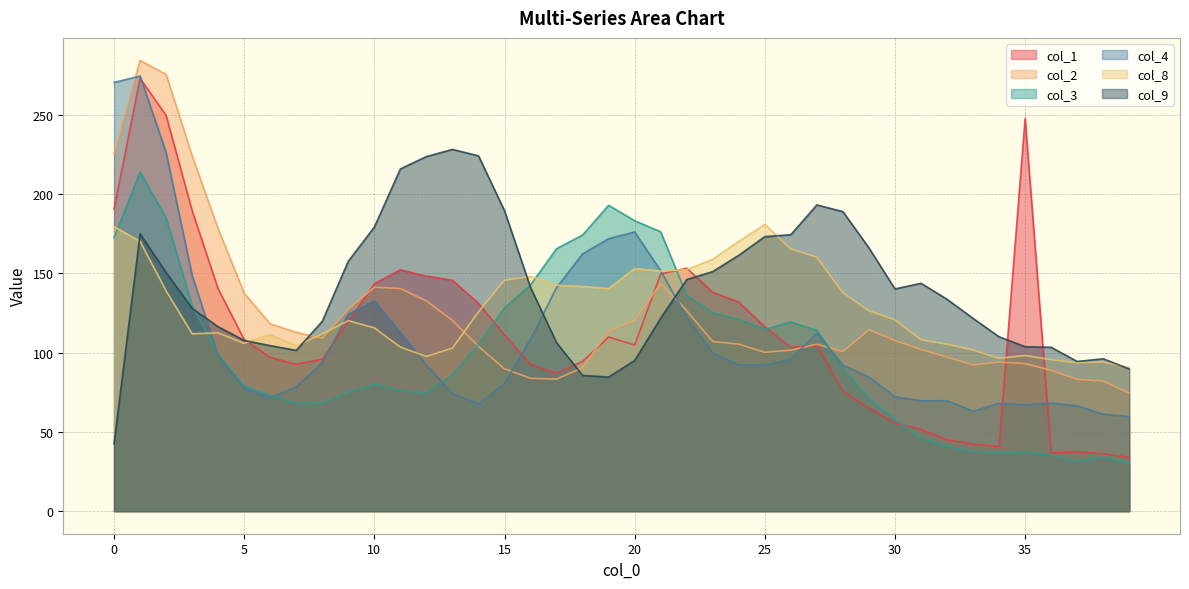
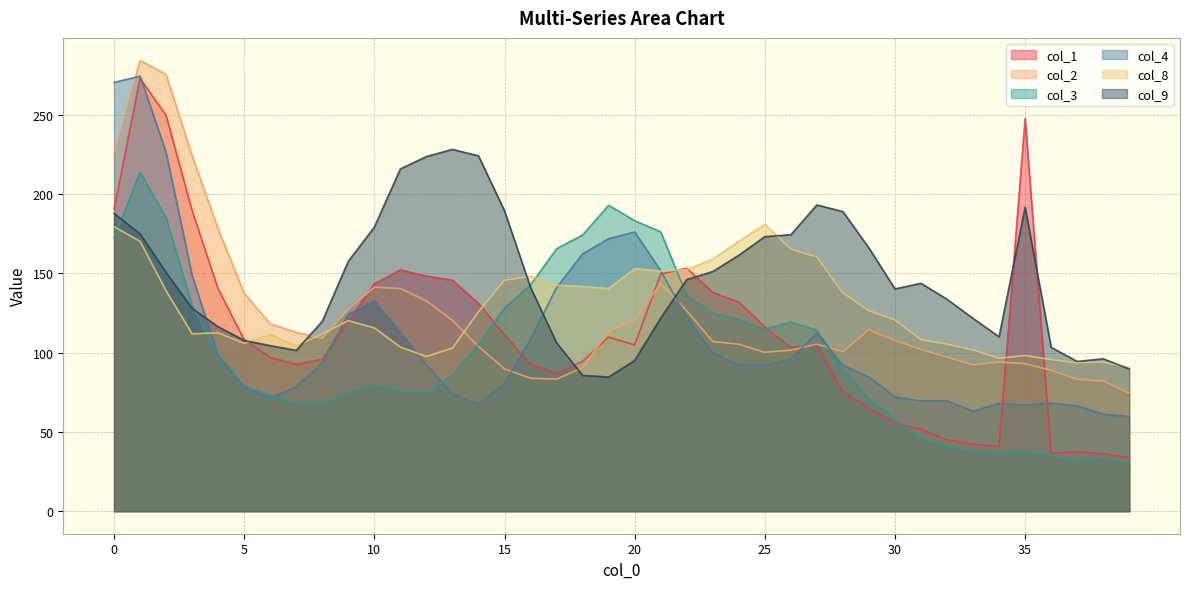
col_9, 0: 43 -> 188
col_9, 35: 104 -> 192
